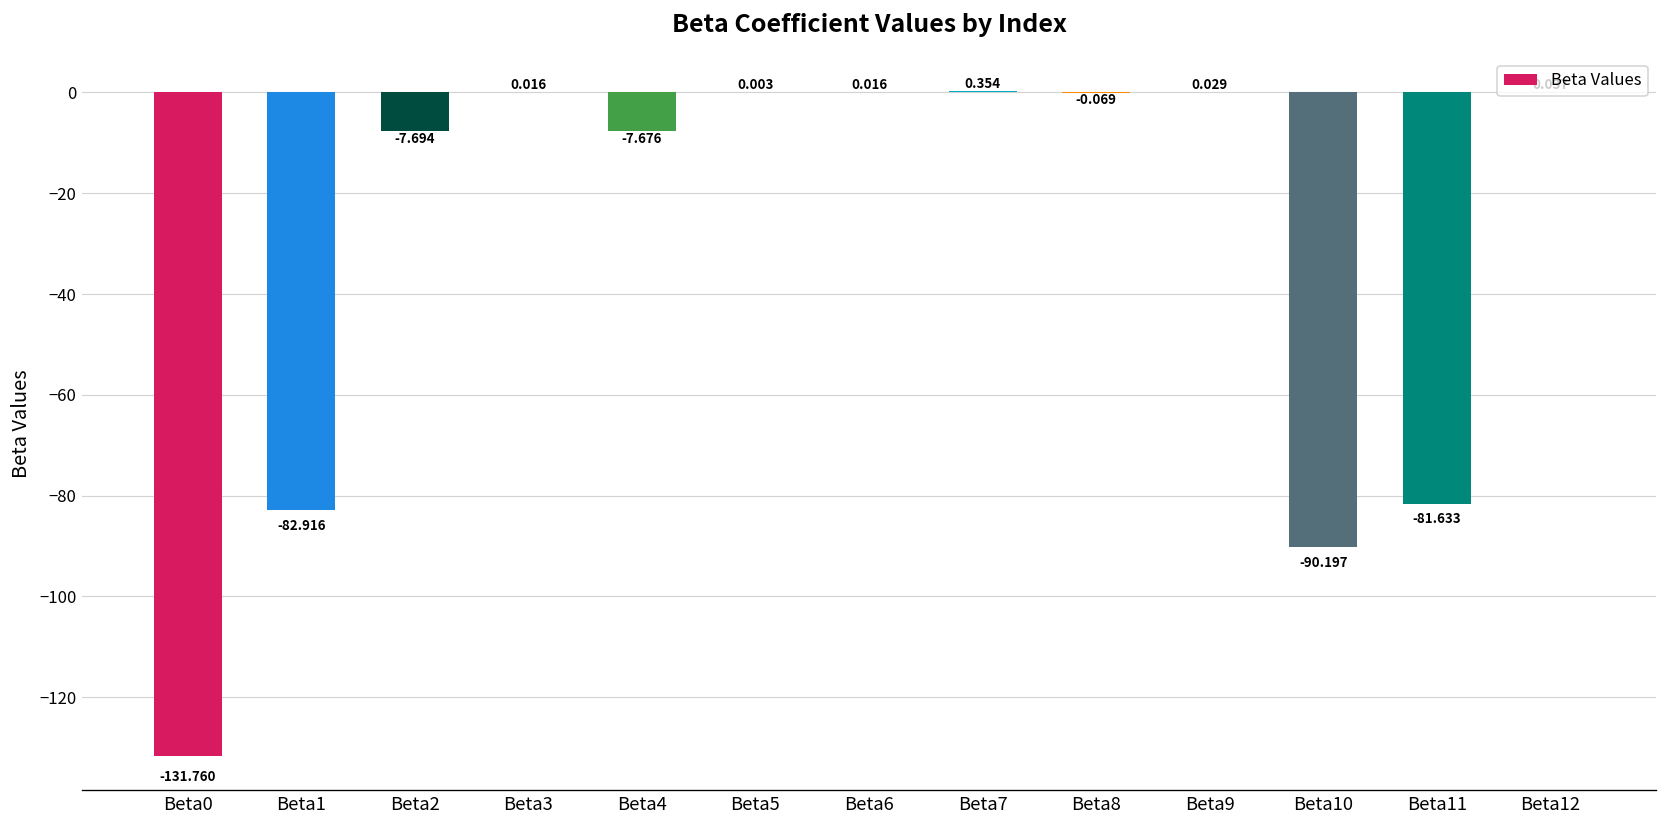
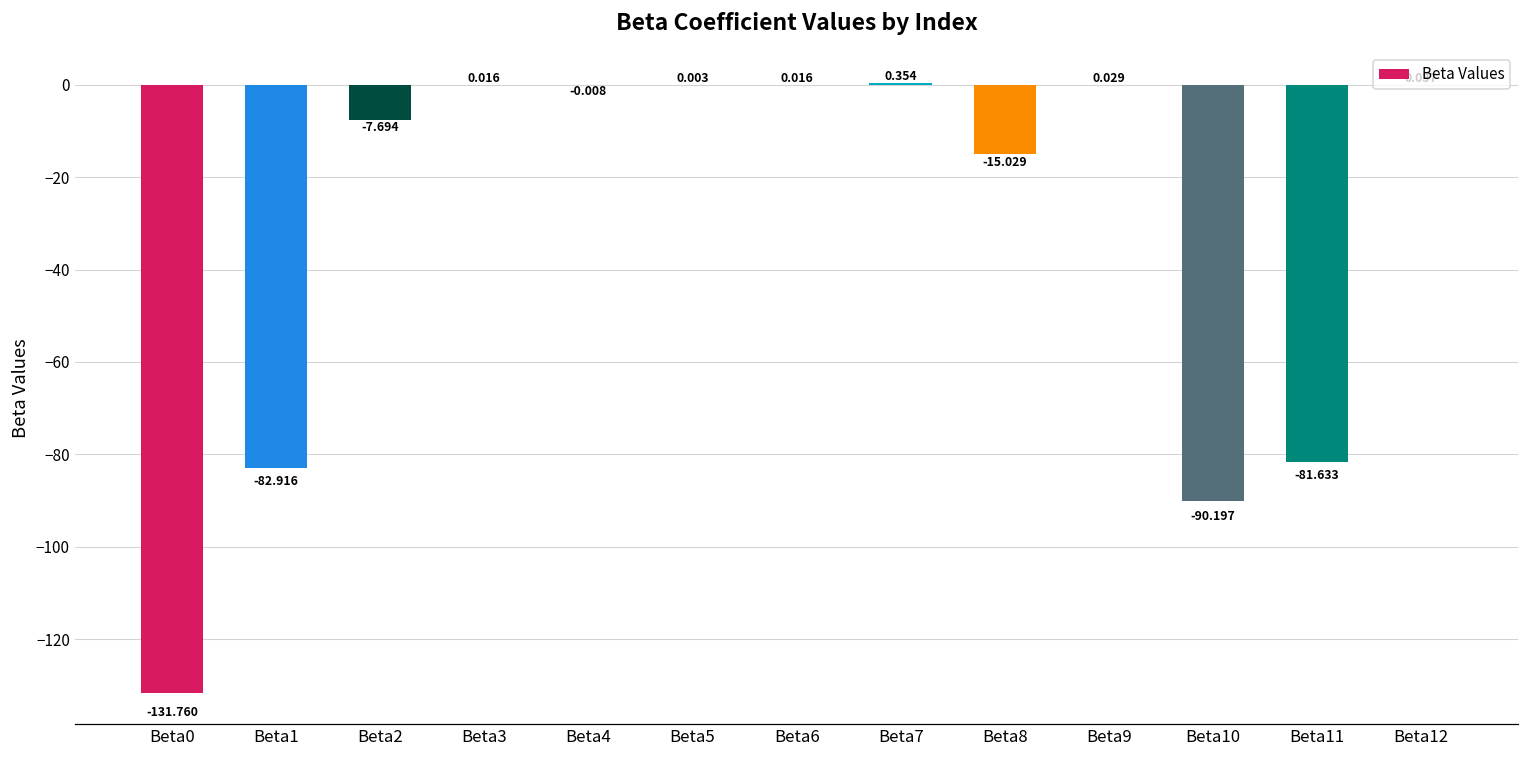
Beta4: -7.676 -> -0.008
Beta8: -0.069 -> -15.029
